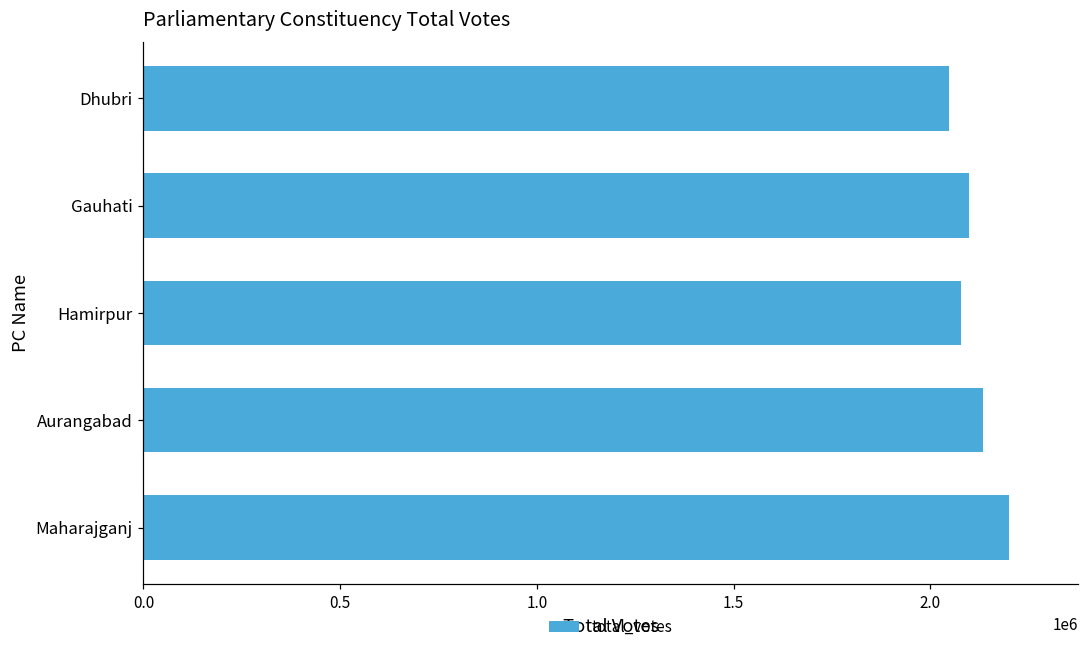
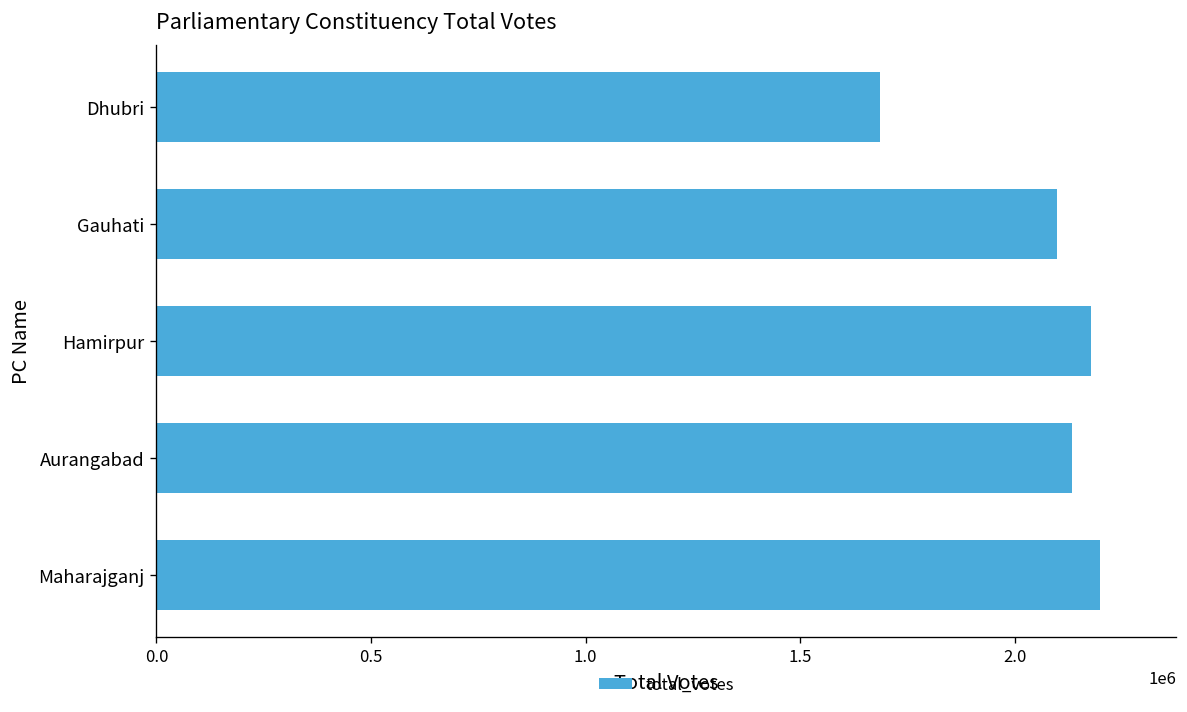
Dhubri: 2050000 -> 1690000
Hamirpur: 2080000 -> 2180000
